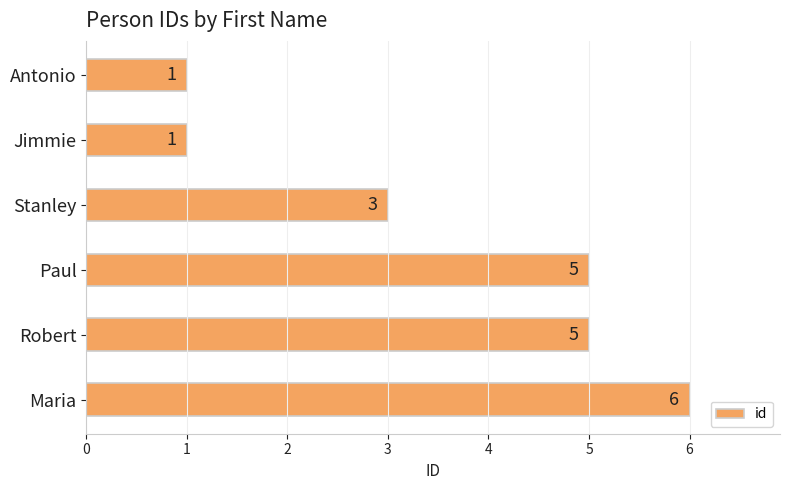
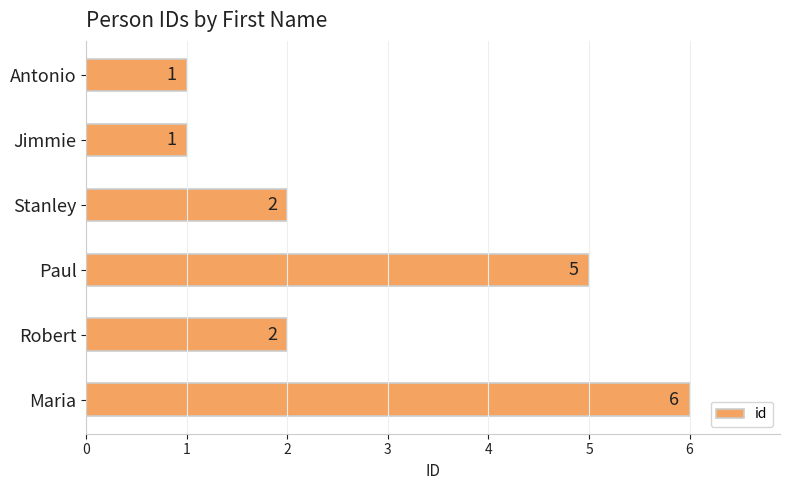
Stanley: 3 -> 2
Robert: 5 -> 2
